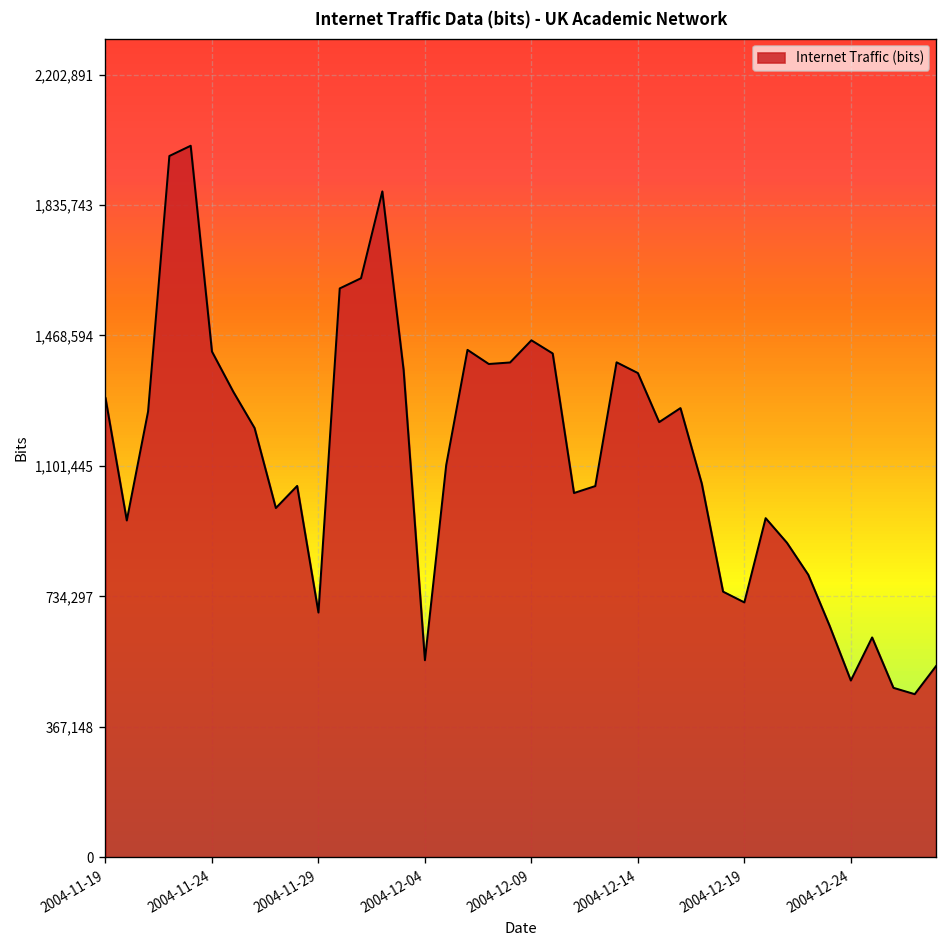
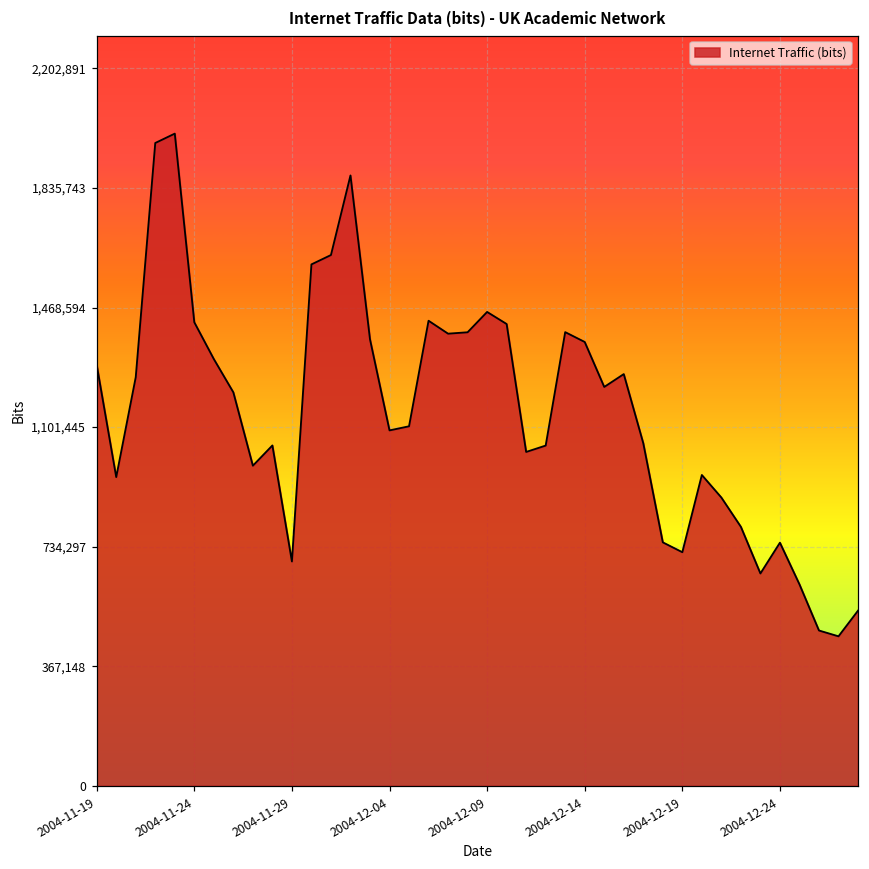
2004-12-04: 550,000 -> 1,090,000
2004-12-24: 500,000 -> 750,000
